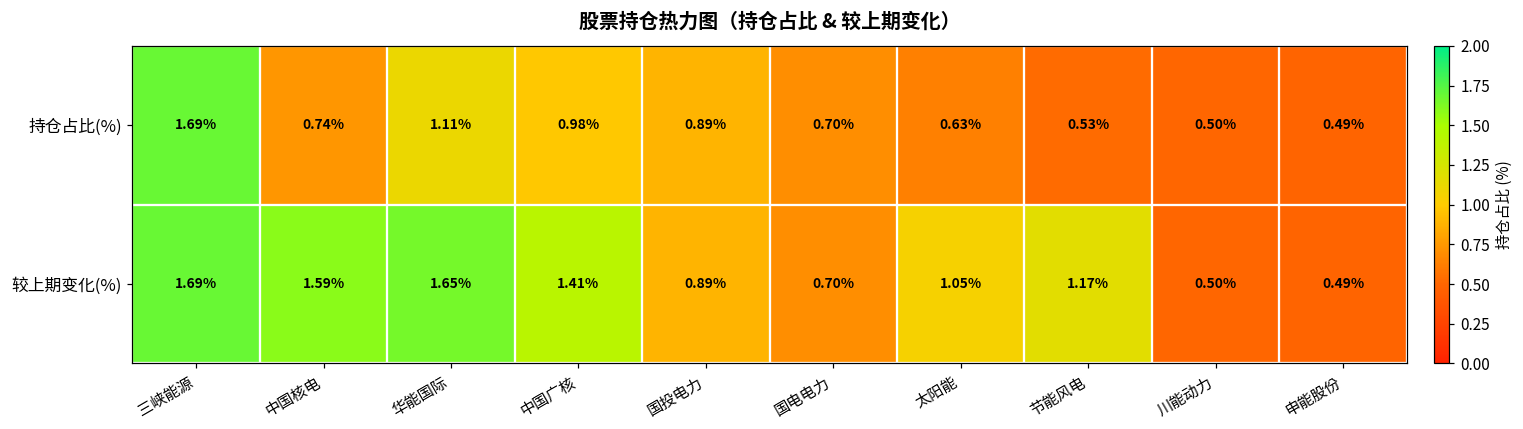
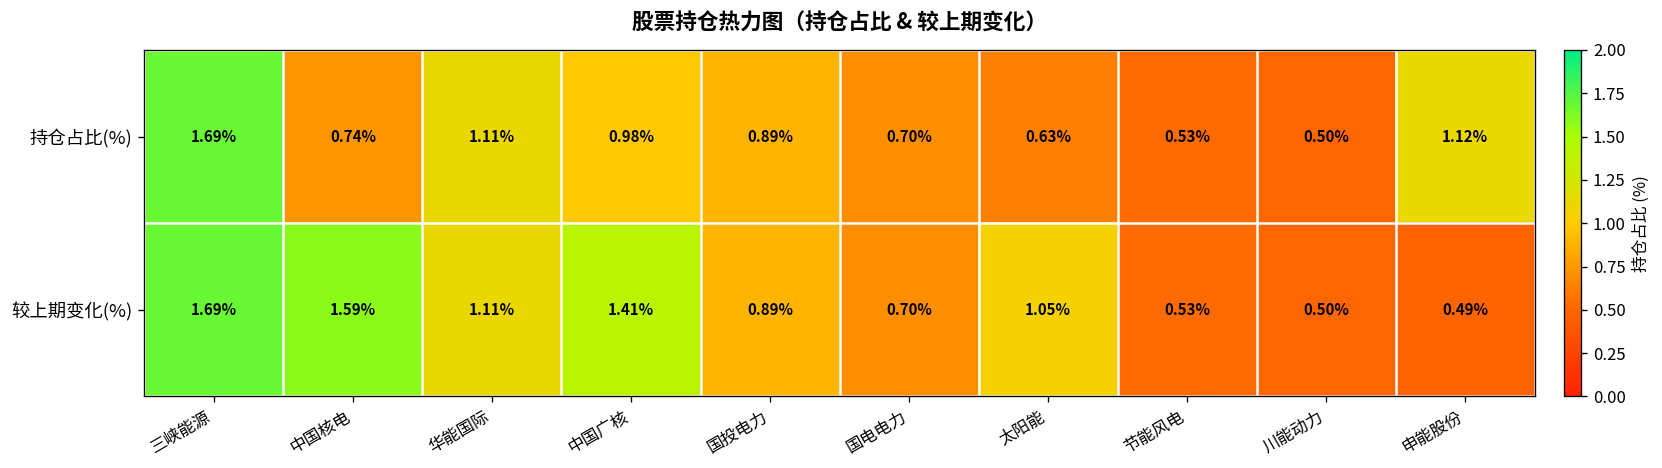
持仓占比(%), 申能股份: 0.49% -> 1.12%
较上期变化(%), 华能国际: 1.65% -> 1.11%
较上期变化(%), 节能风电: 1.17% -> 0.53%
